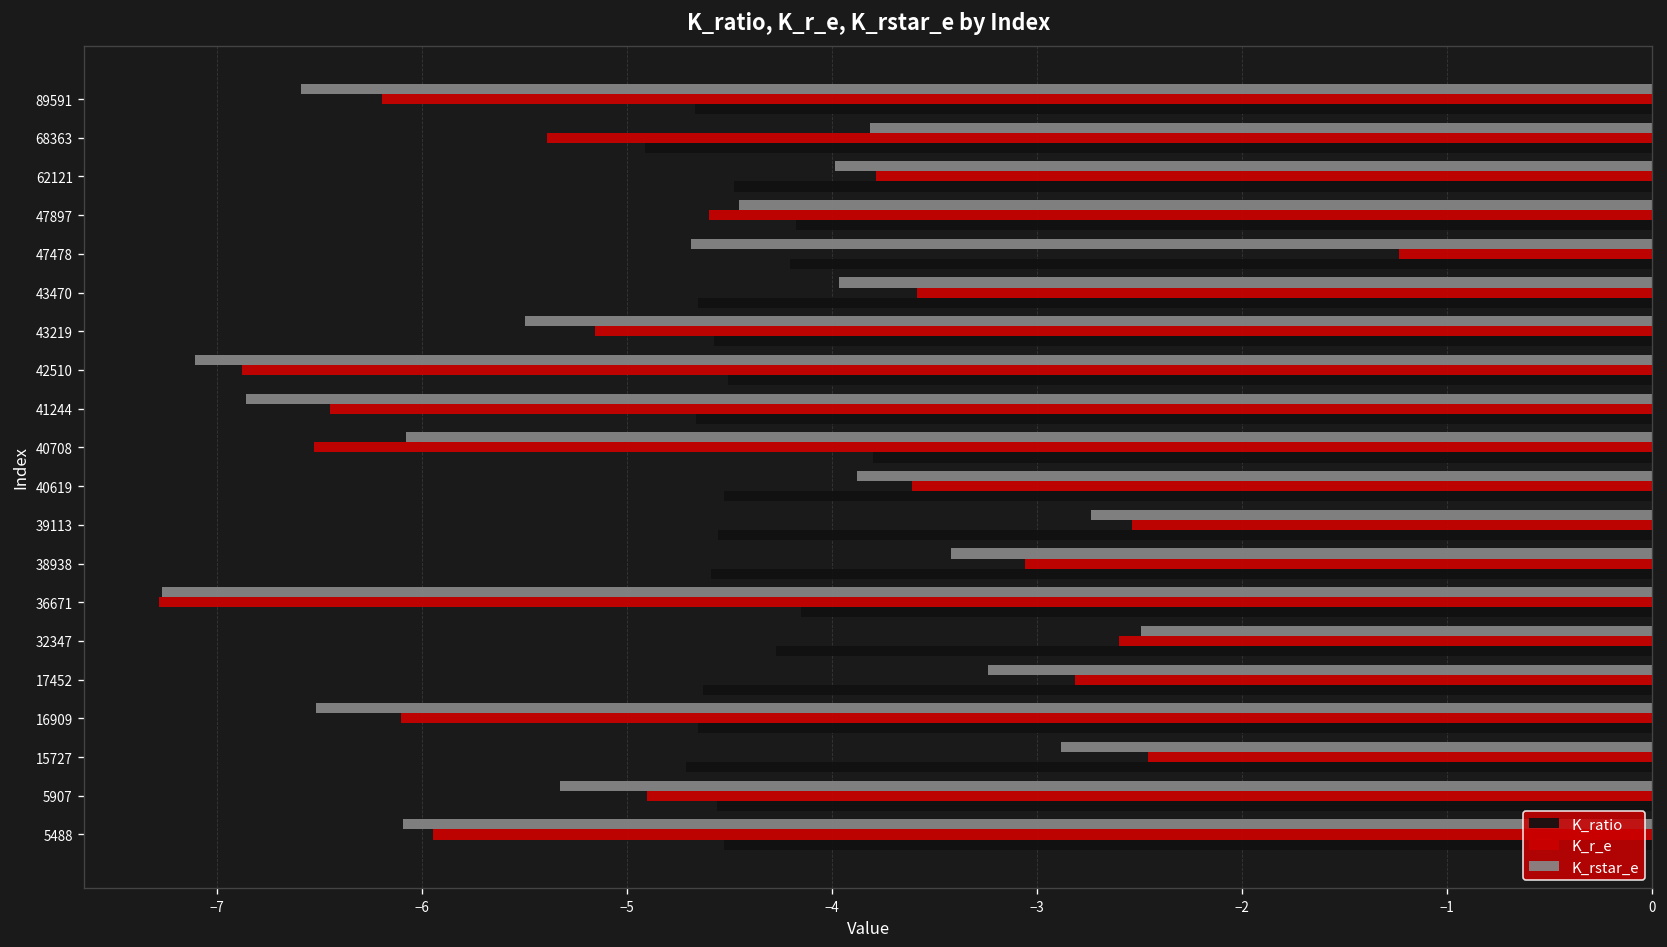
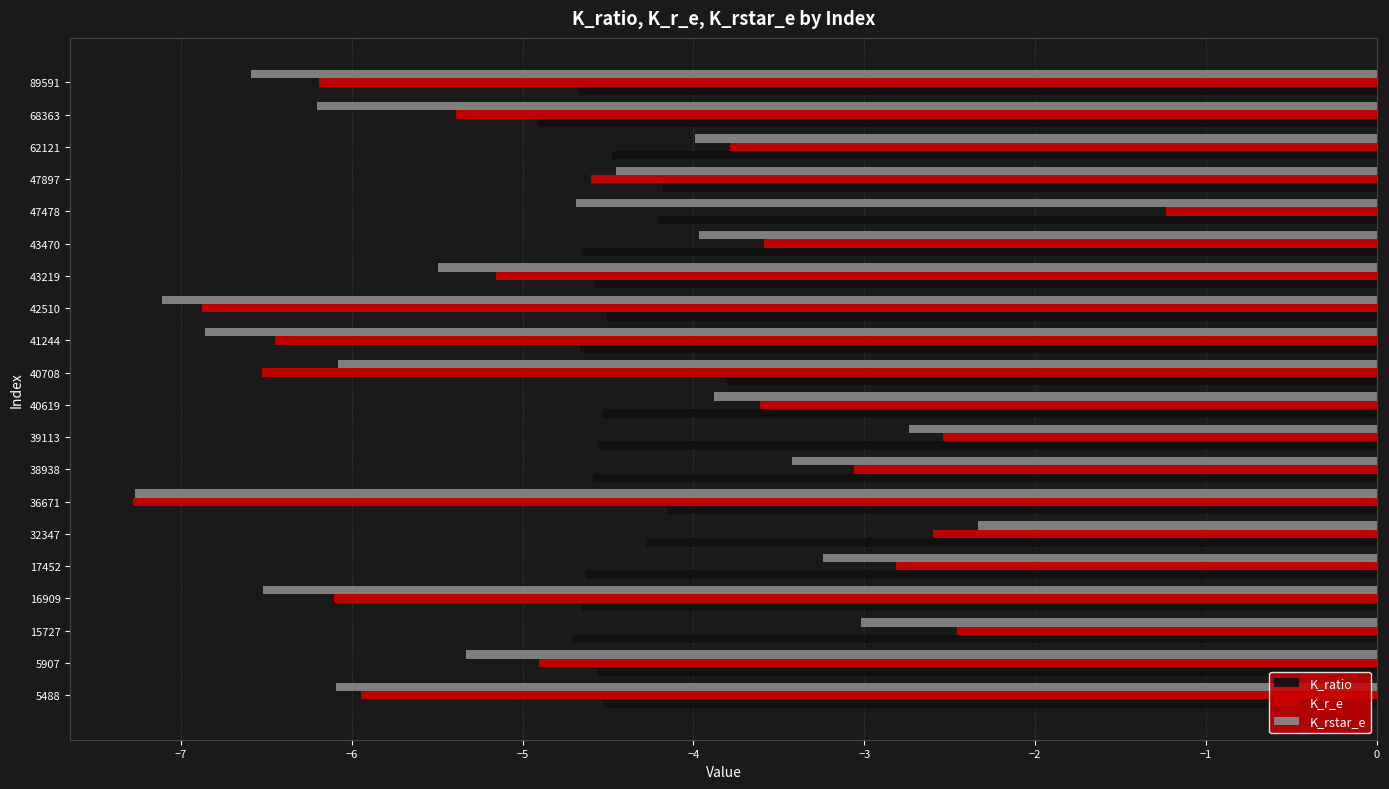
K_rstar_e, 68363: -3.82 -> -6.20
K_rstar_e, 32347: -2.50 -> -2.33
K_rstar_e, 15727: -2.88 -> -3.02
